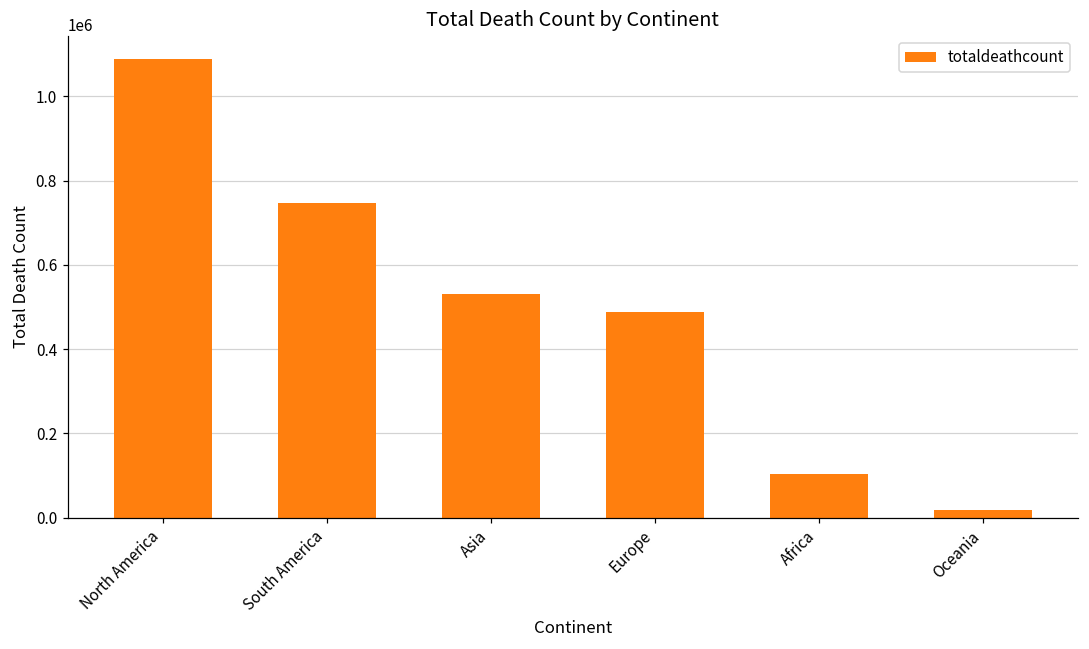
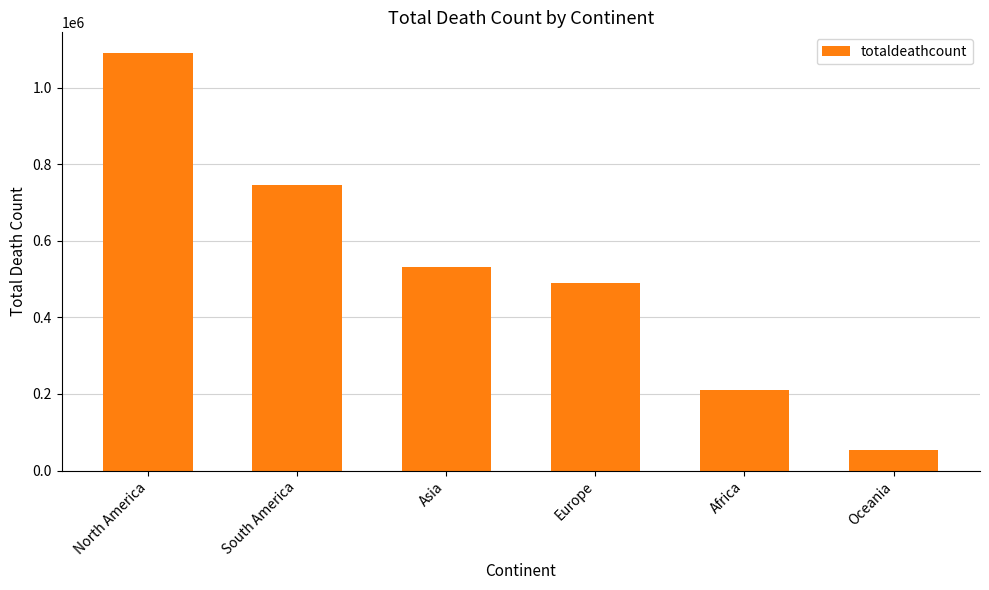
Africa: 100000 -> 210000
Oceania: 20000 -> 50000
